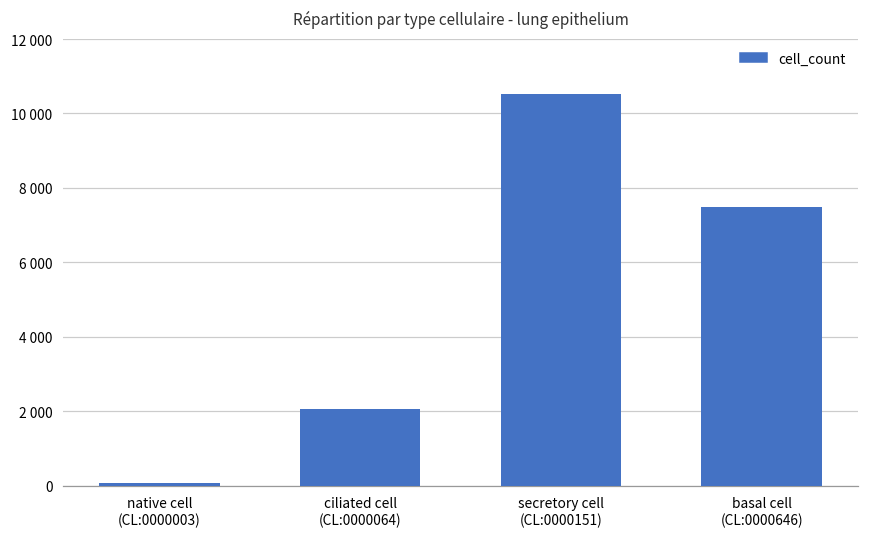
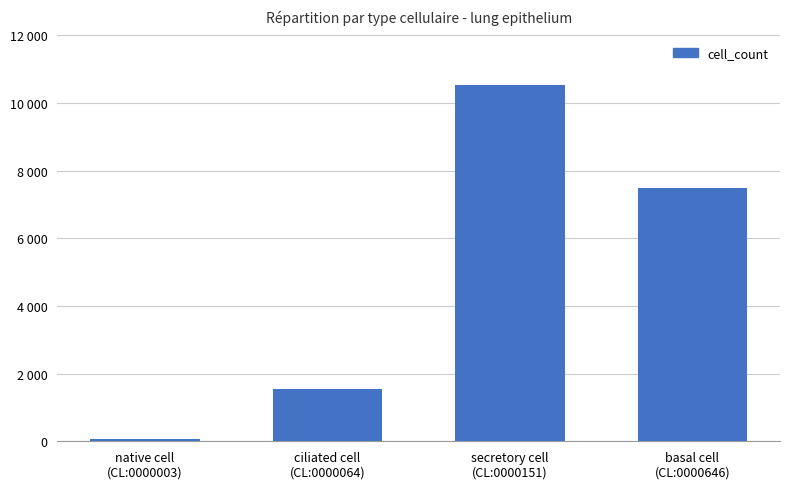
ciliated cell (CL:0000064): 2100 -> 1600
